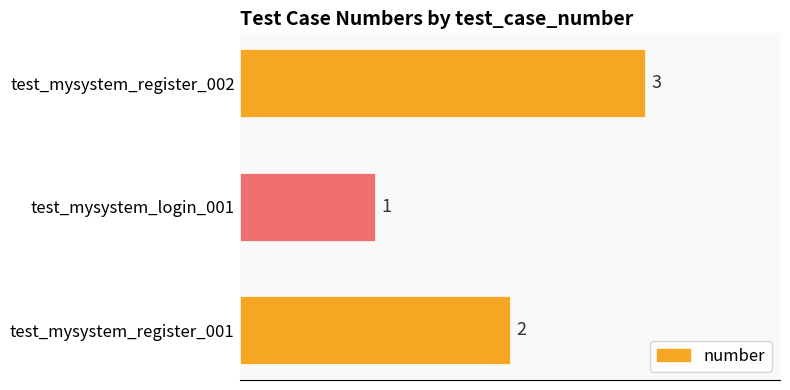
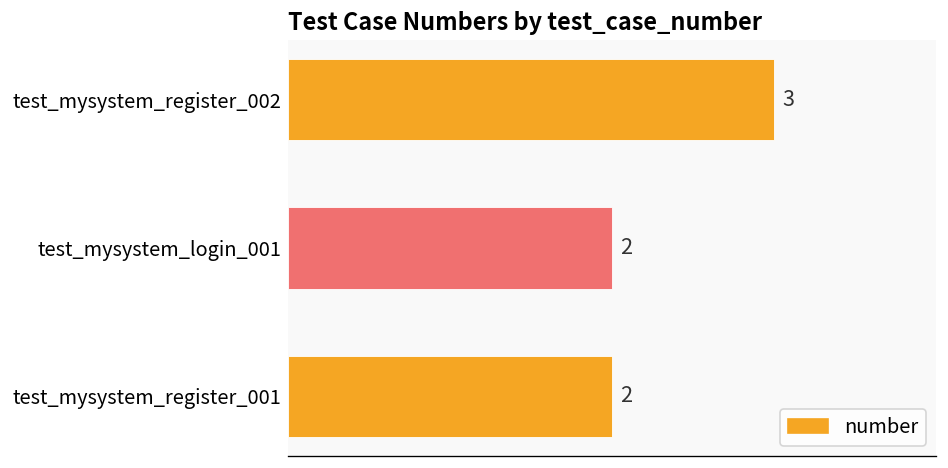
test_mysystem_login_001: 1 -> 2
